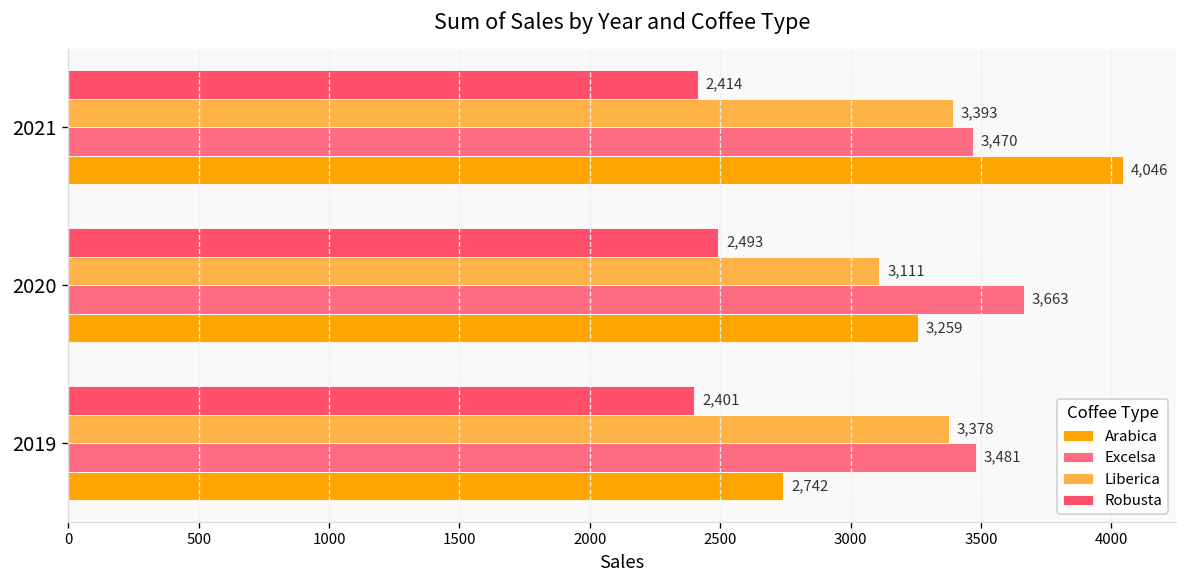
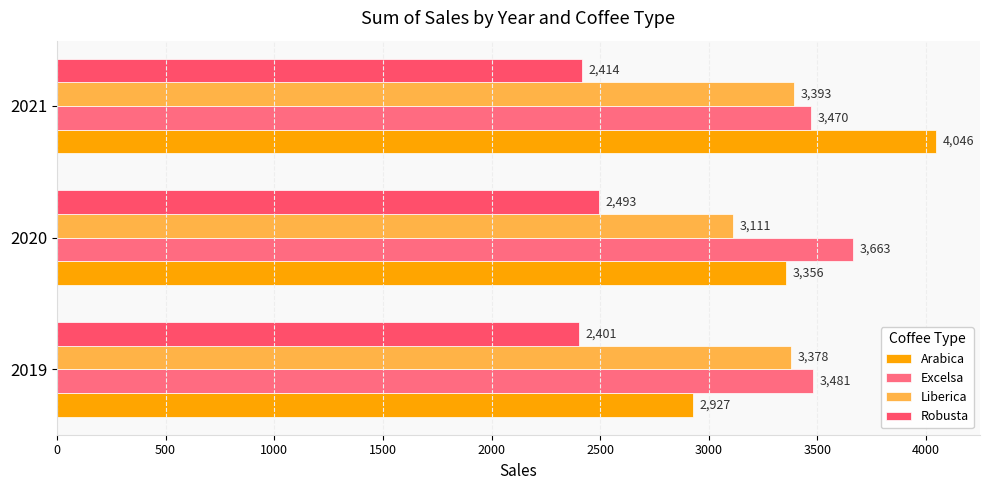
Arabica, 2020: 3,259 -> 3,356
Arabica, 2019: 2,742 -> 2,927
